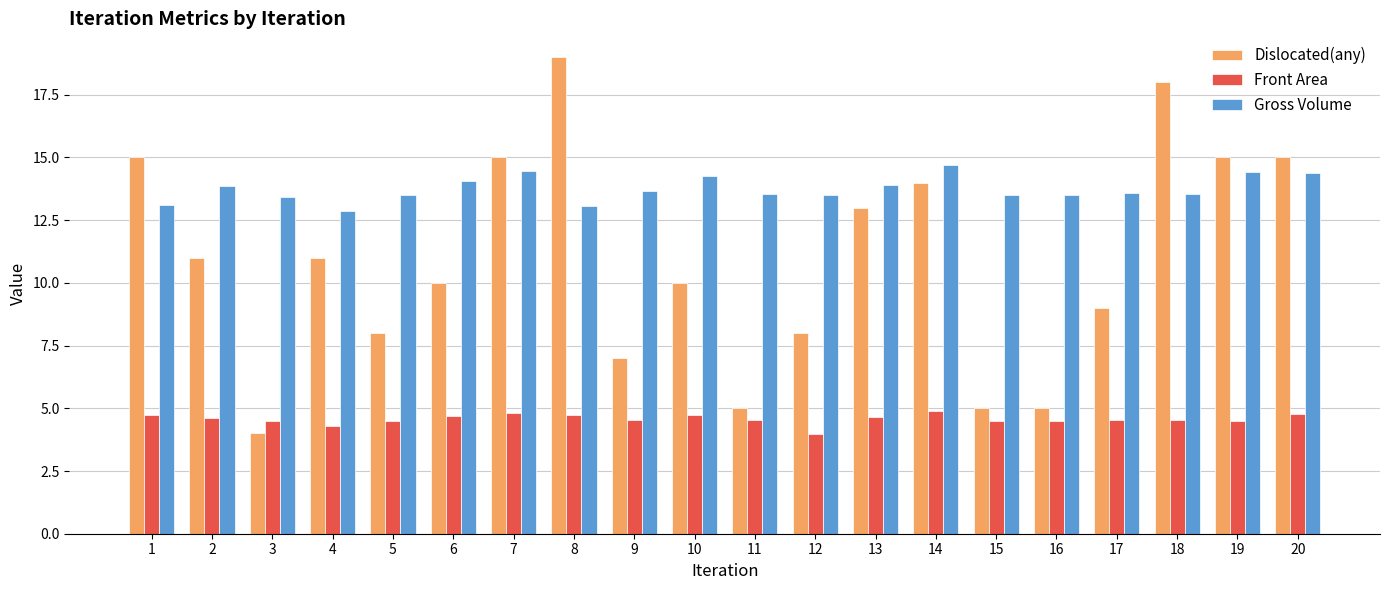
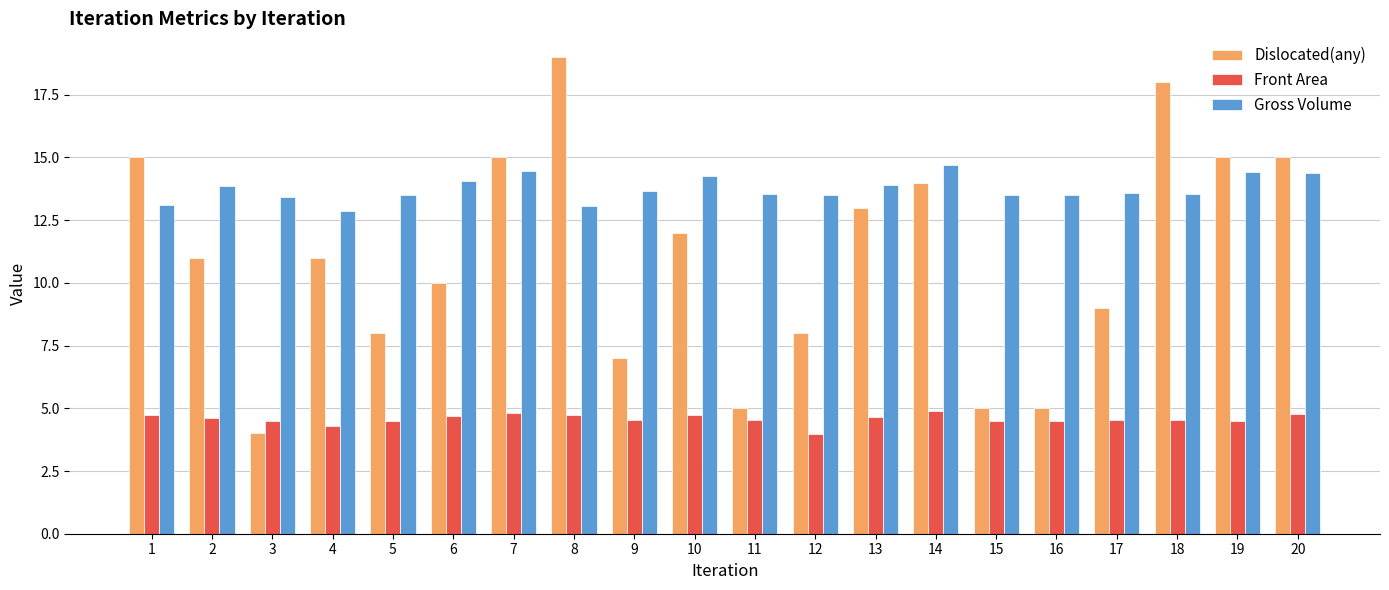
Dislocated(any), 10: 10 -> 12
